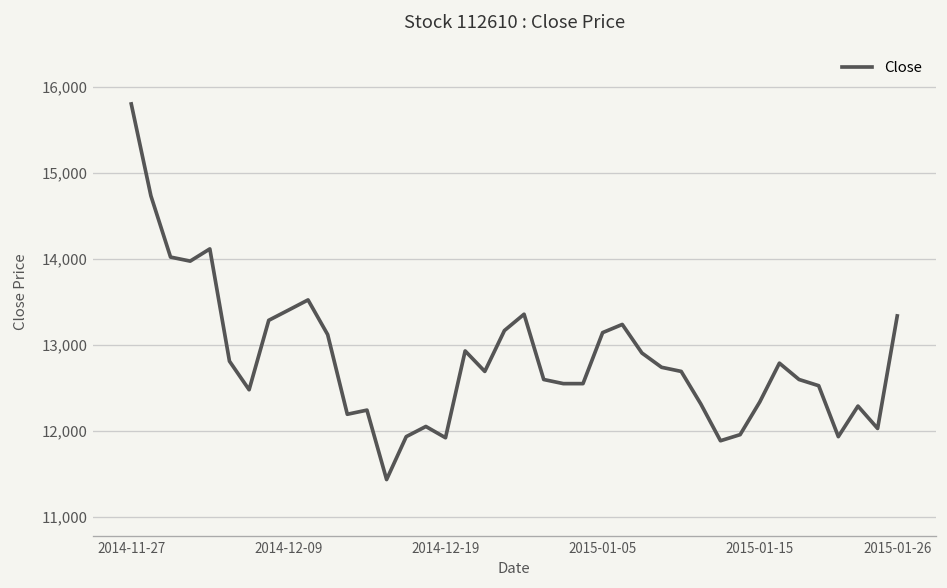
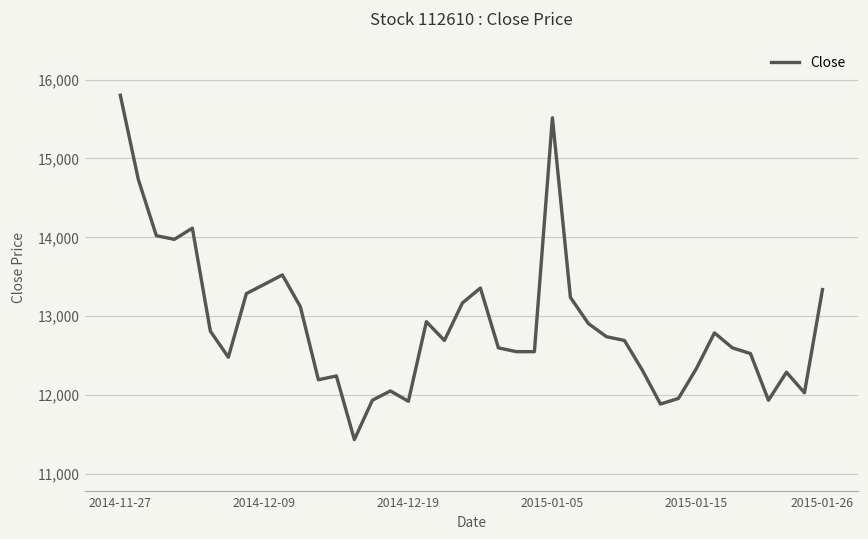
2015-01-05: 13,100 -> 15,500
